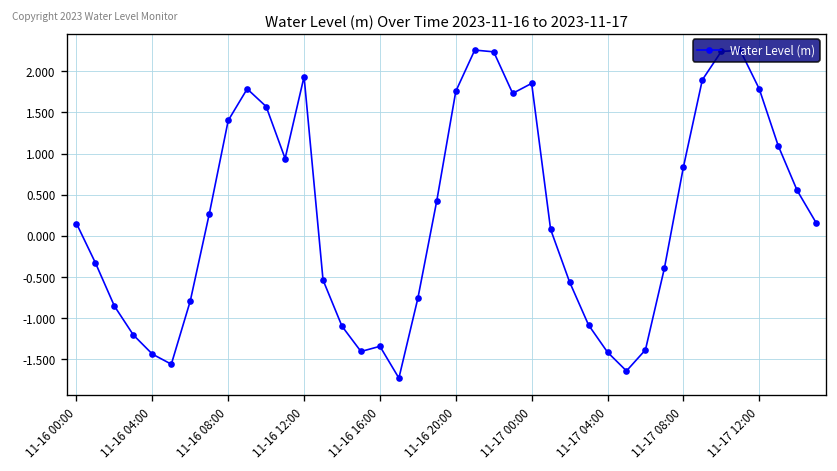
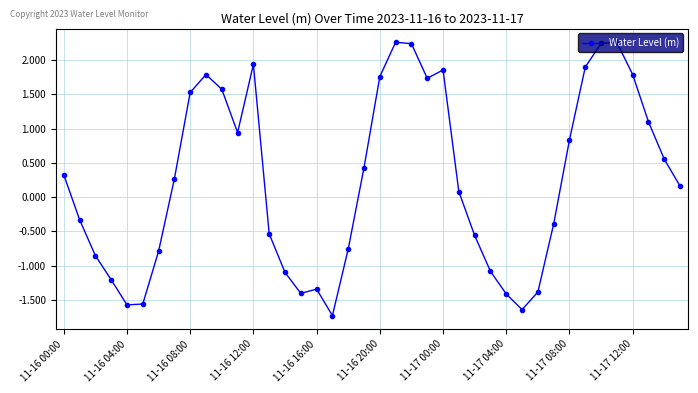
11-16 00:00: 0.1 -> 0.3
11-16 04:00: -1.4 -> -1.6
11-16 08:00: 1.4 -> 1.5
